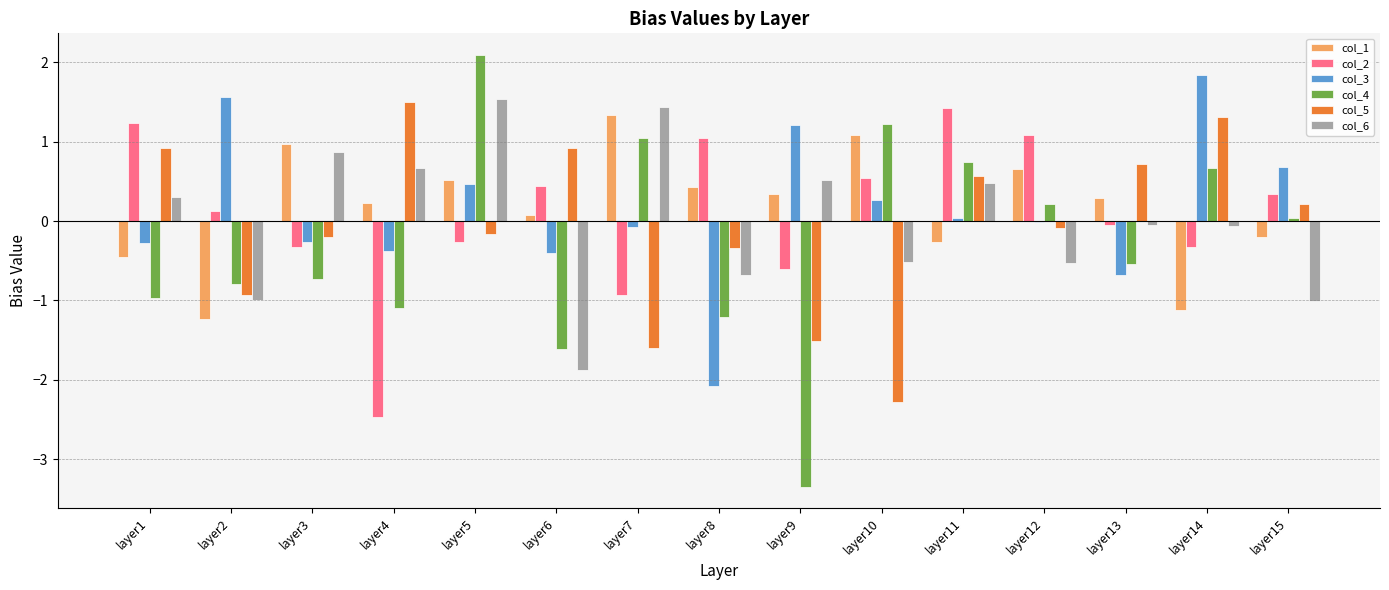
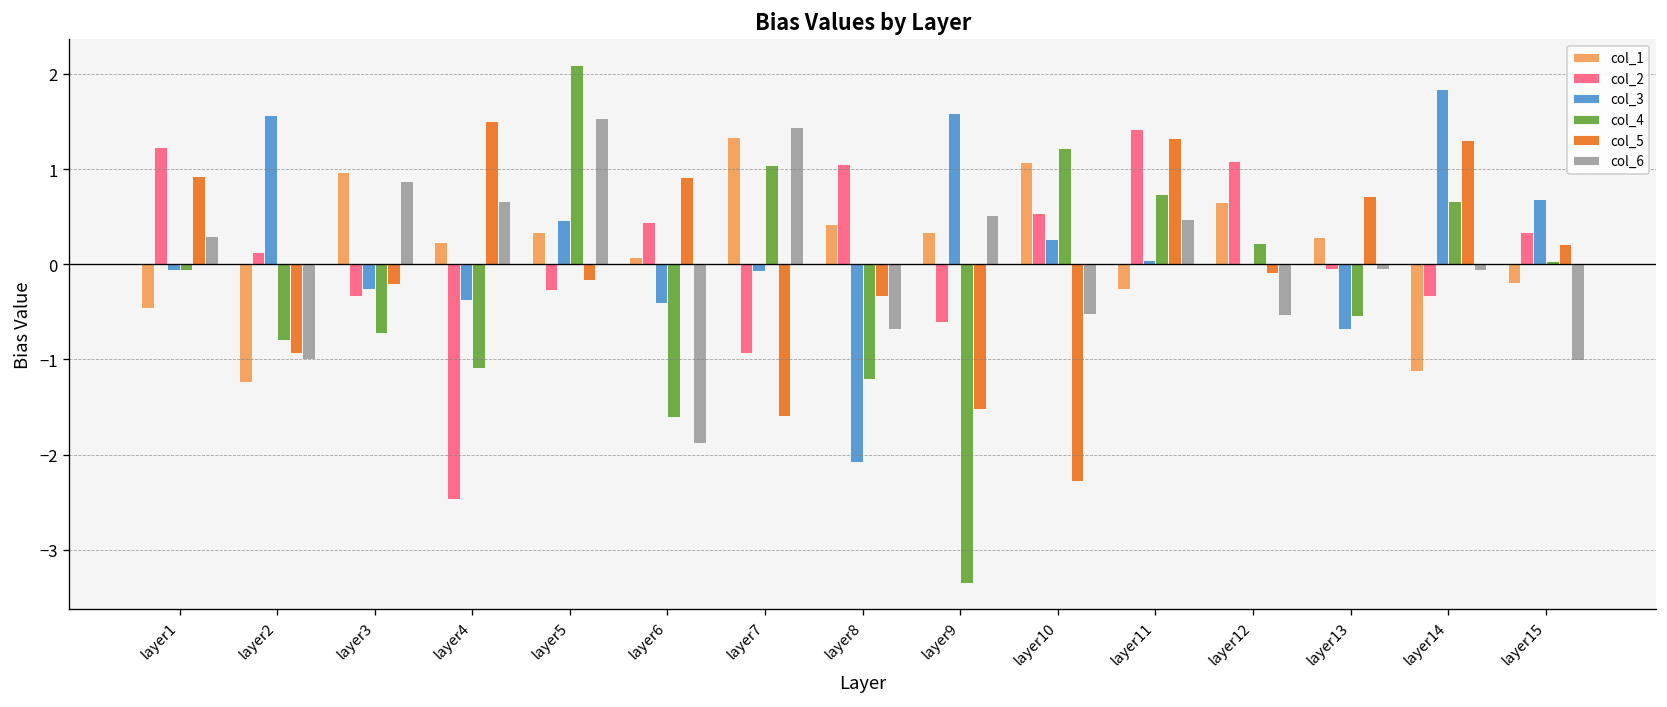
col_3, layer1: -0.3 -> -0.1
col_4, layer1: -1.0 -> -0.1
col_1, layer5: 0.5 -> 0.3
col_3, layer9: 1.2 -> 1.6
col_5, layer11: 0.6 -> 1.3
